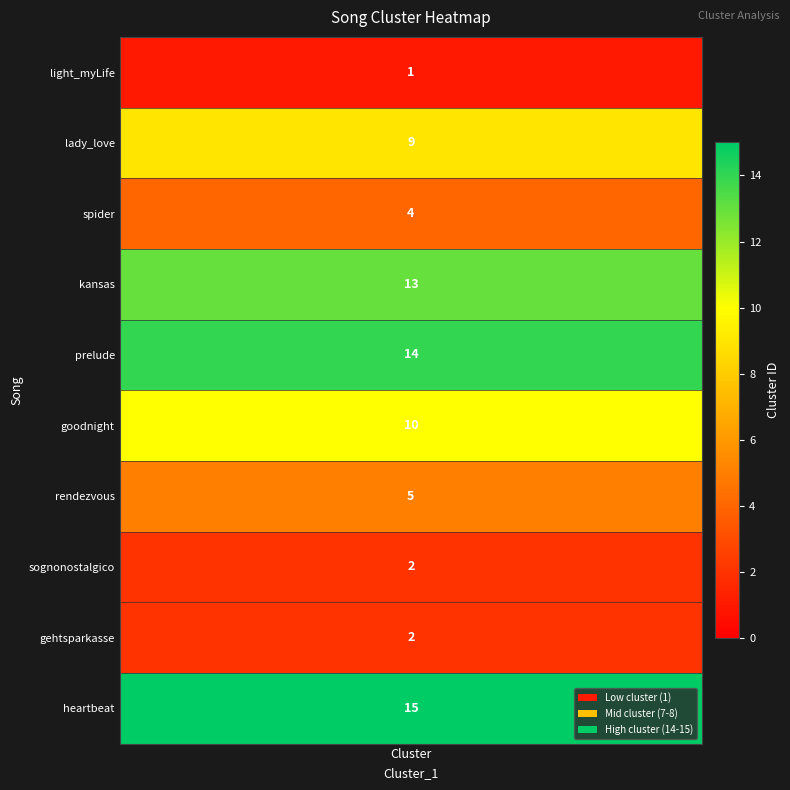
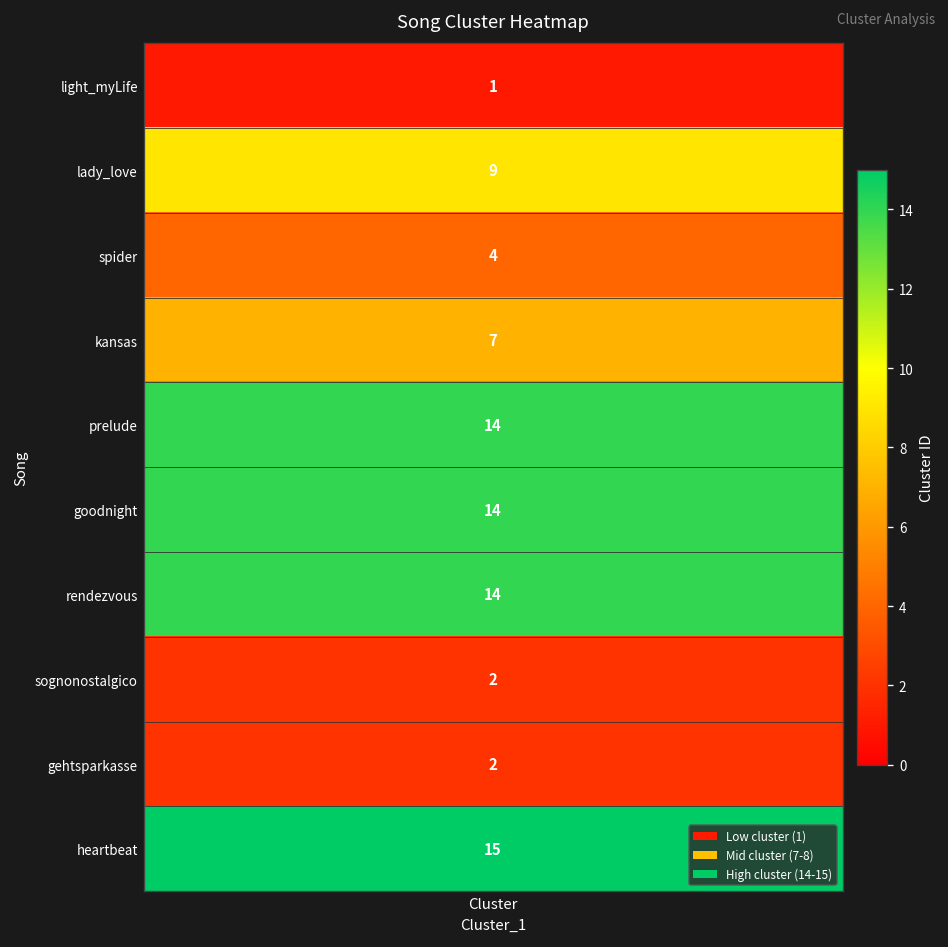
kansas, Cluster: 13 -> 7
goodnight, Cluster: 10 -> 14
rendezvous, Cluster: 5 -> 14
